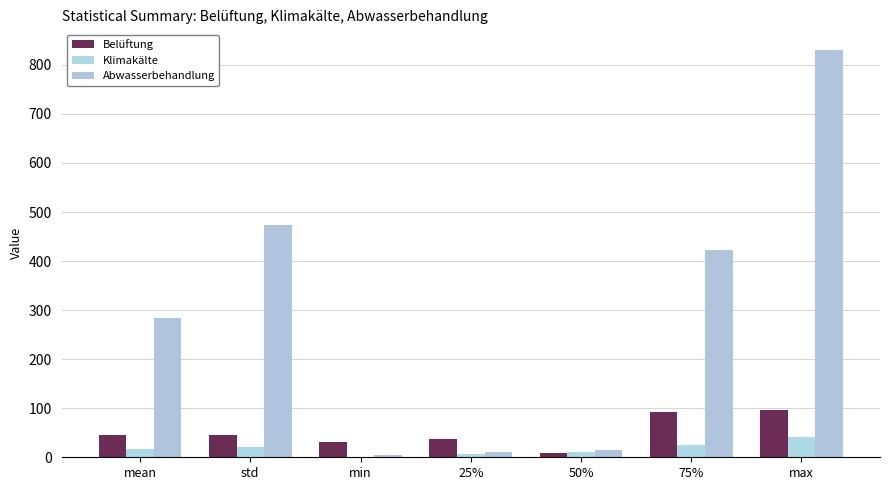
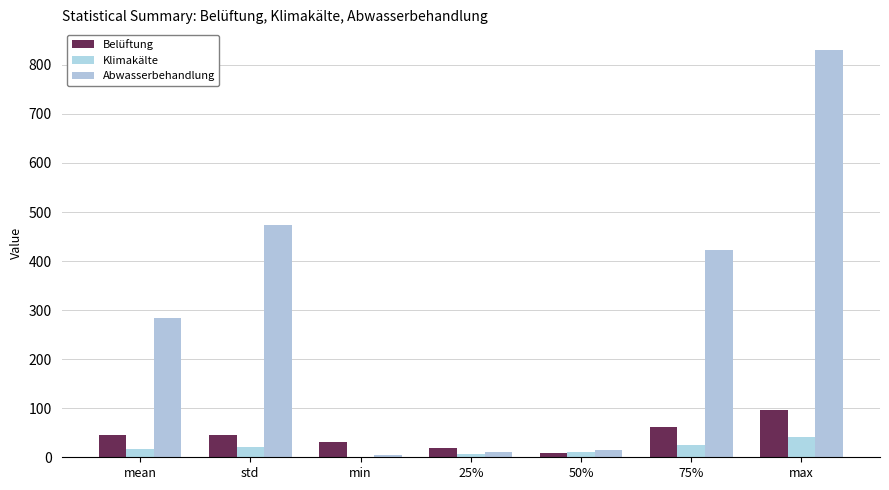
Belüftung, 25%: 40 -> 20
Belüftung, 75%: 90 -> 60
